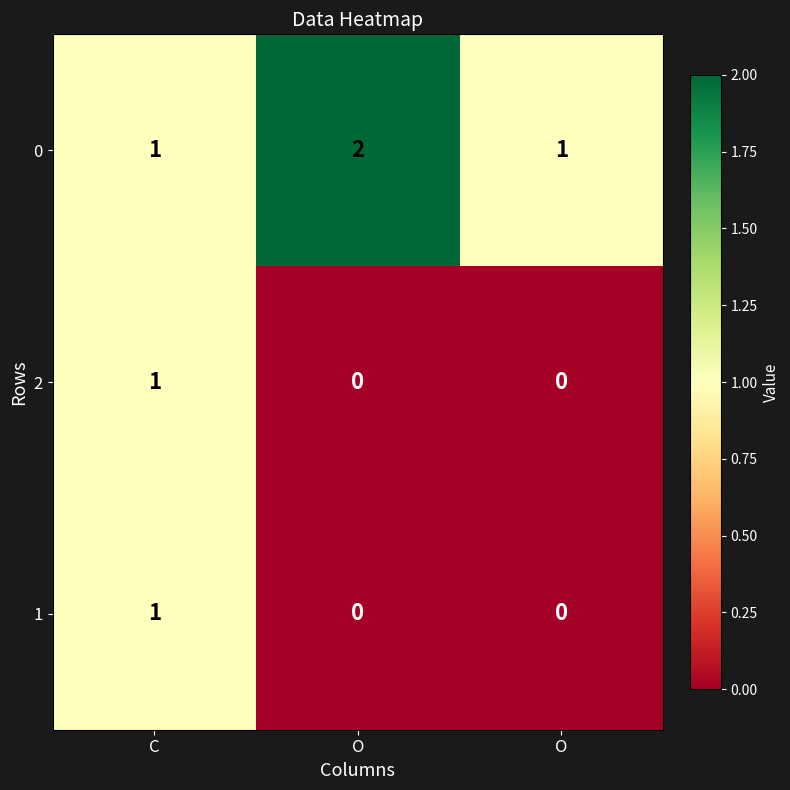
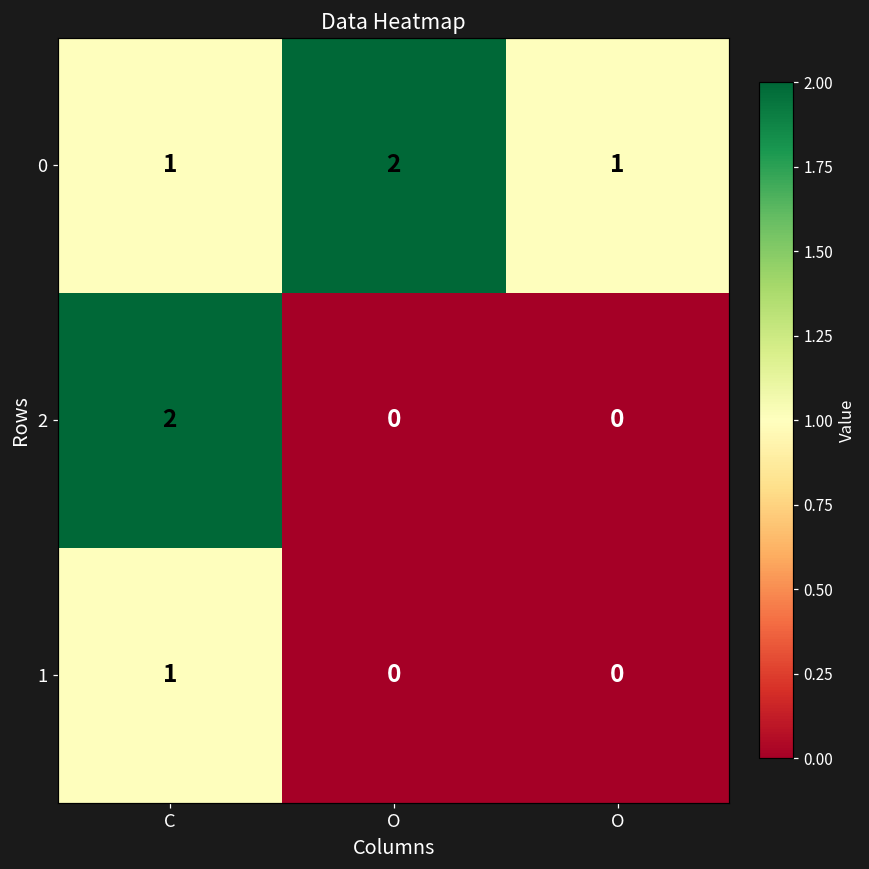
2, C: 1 -> 2
